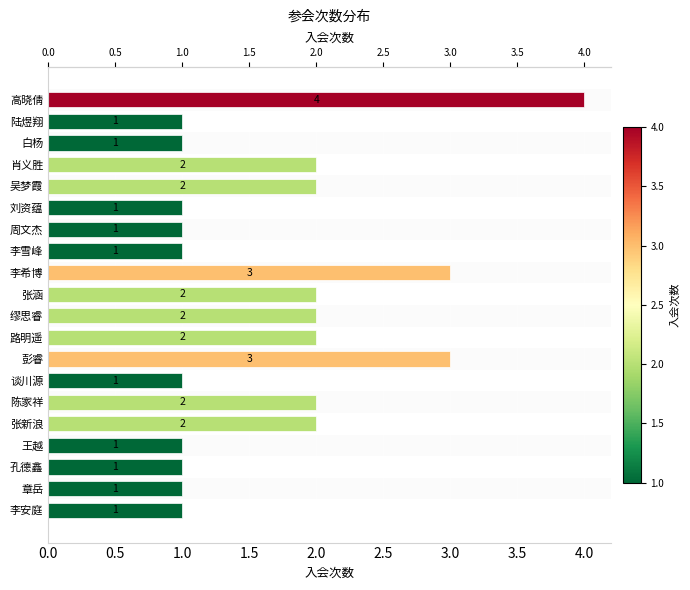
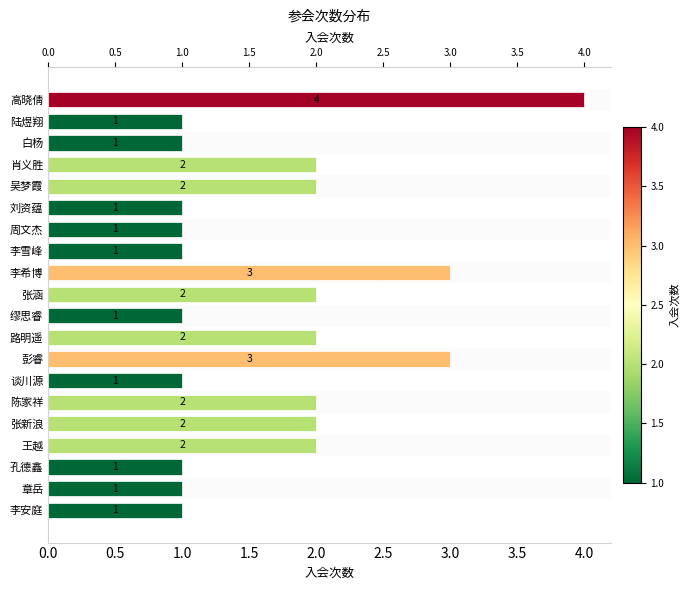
缪思睿: 2 -> 1
王越: 1 -> 2
